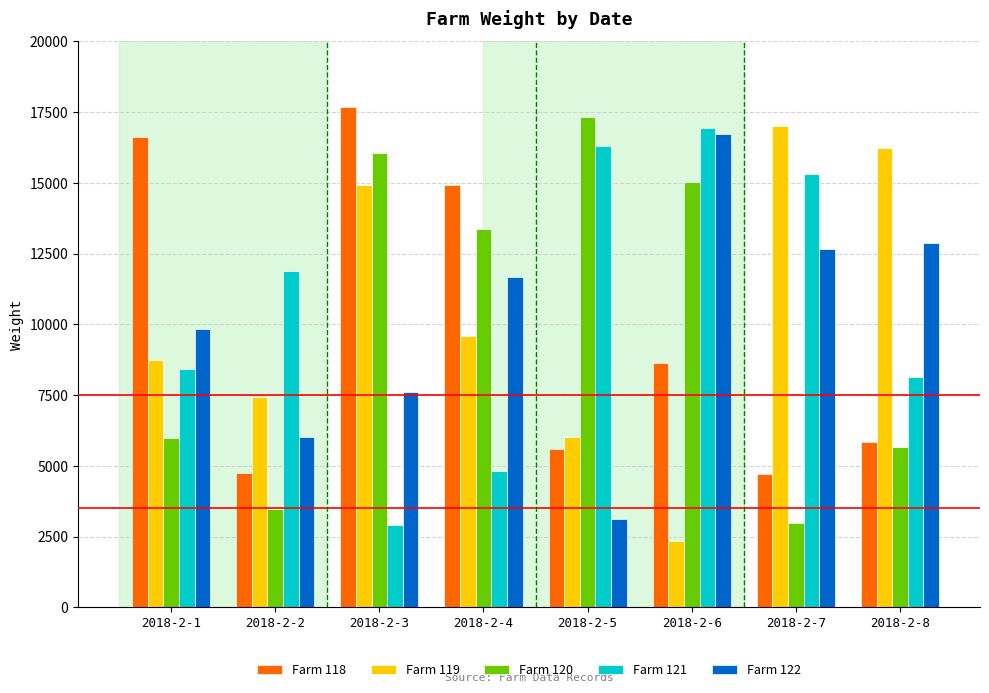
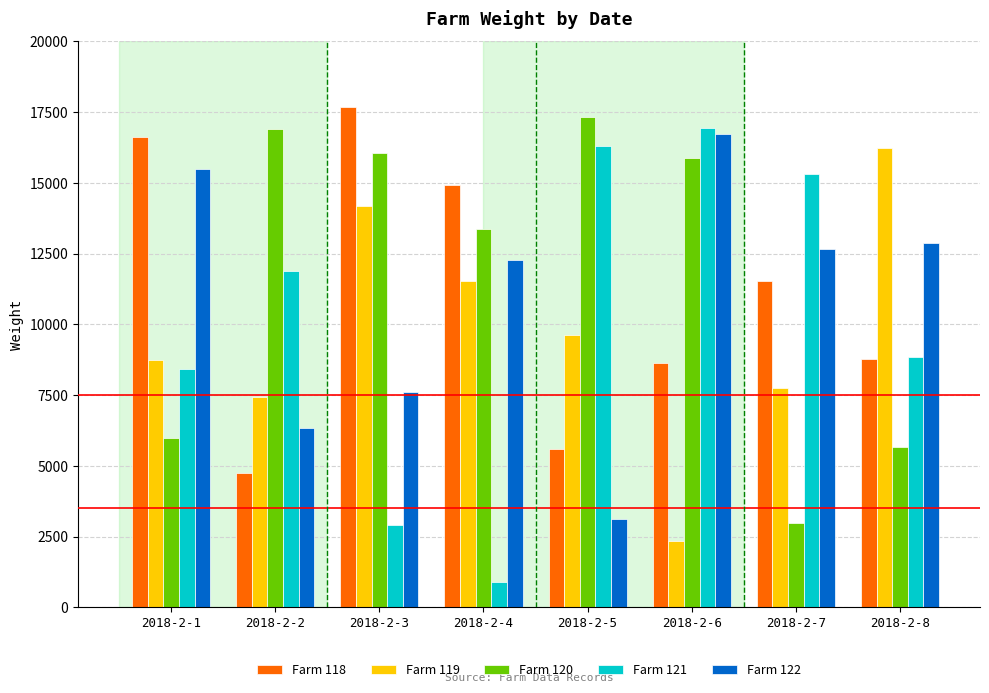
Farm 122, 2018-2-1: 9800 -> 15500
Farm 120, 2018-2-2: 3500 -> 16900
Farm 122, 2018-2-2: 6000 -> 6400
Farm 119, 2018-2-3: 14900 -> 14200
Farm 119, 2018-2-4: 9600 -> 11500
Farm 121, 2018-2-4: 4800 -> 900
Farm 122, 2018-2-4: 11700 -> 12300
Farm 119, 2018-2-5: 6000 -> 9600
Farm 120, 2018-2-6: 15000 -> 15900
Farm 118, 2018-2-7: 4700 -> 11500
Farm 119, 2018-2-7: 17000 -> 7800
Farm 118, 2018-2-8: 5900 -> 8800
Farm 121, 2018-2-8: 8100 -> 8800
